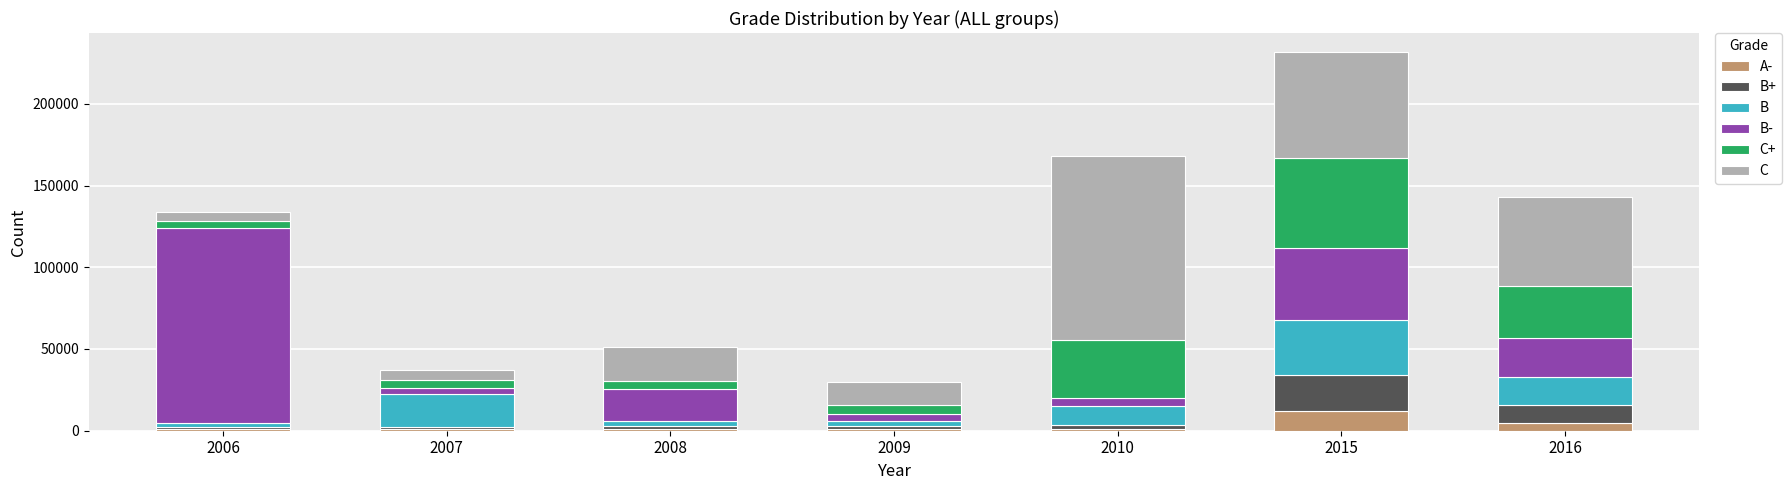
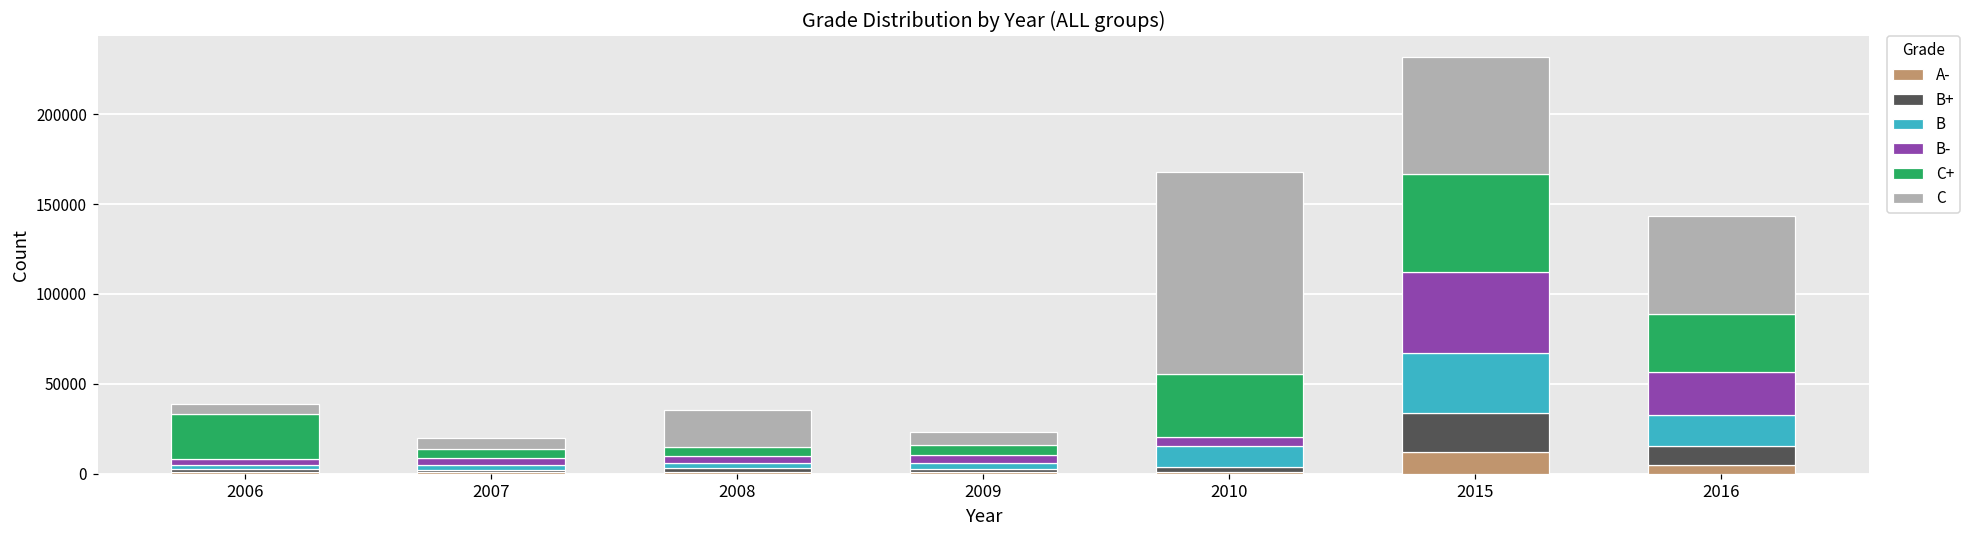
B-, 2006: 119000 -> 3000
C+, 2006: 4000 -> 25000
B, 2007: 20000 -> 3000
B-, 2008: 19000 -> 4000
C, 2009: 14000 -> 7000
